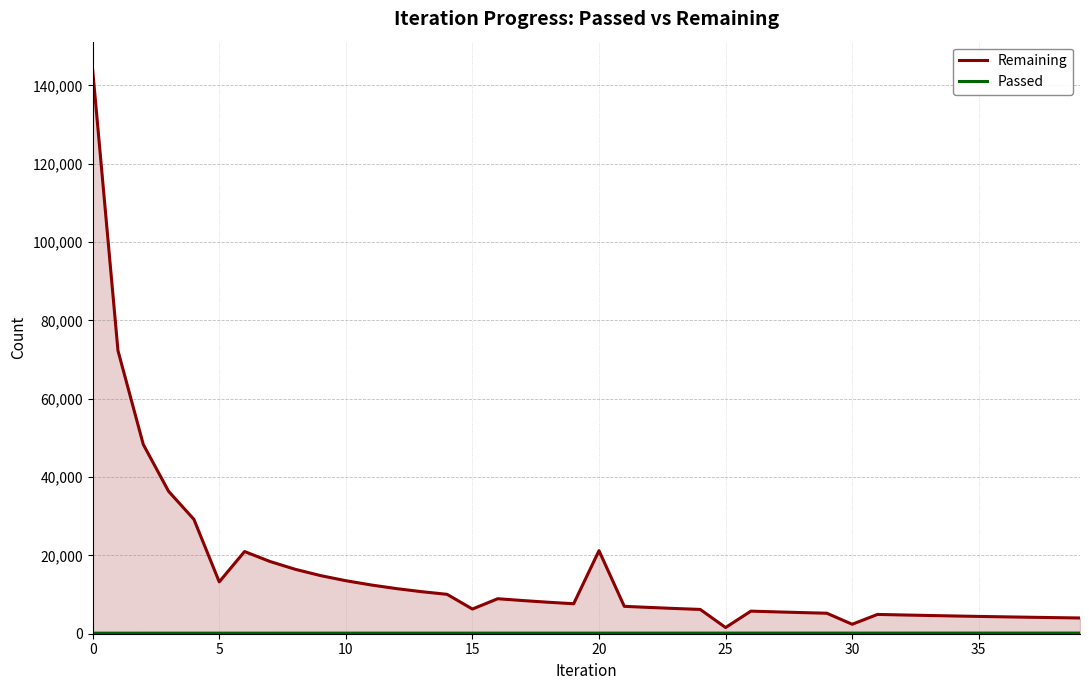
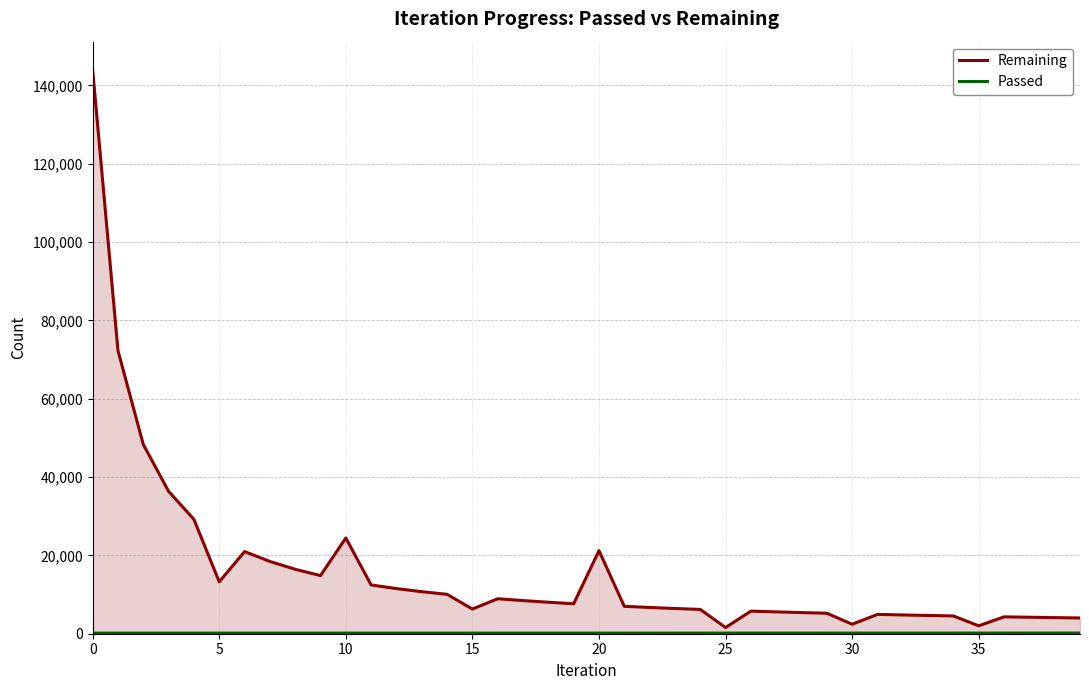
Remaining, 10: 14,000 -> 24,000
Remaining, 35: 4,000 -> 2,000
